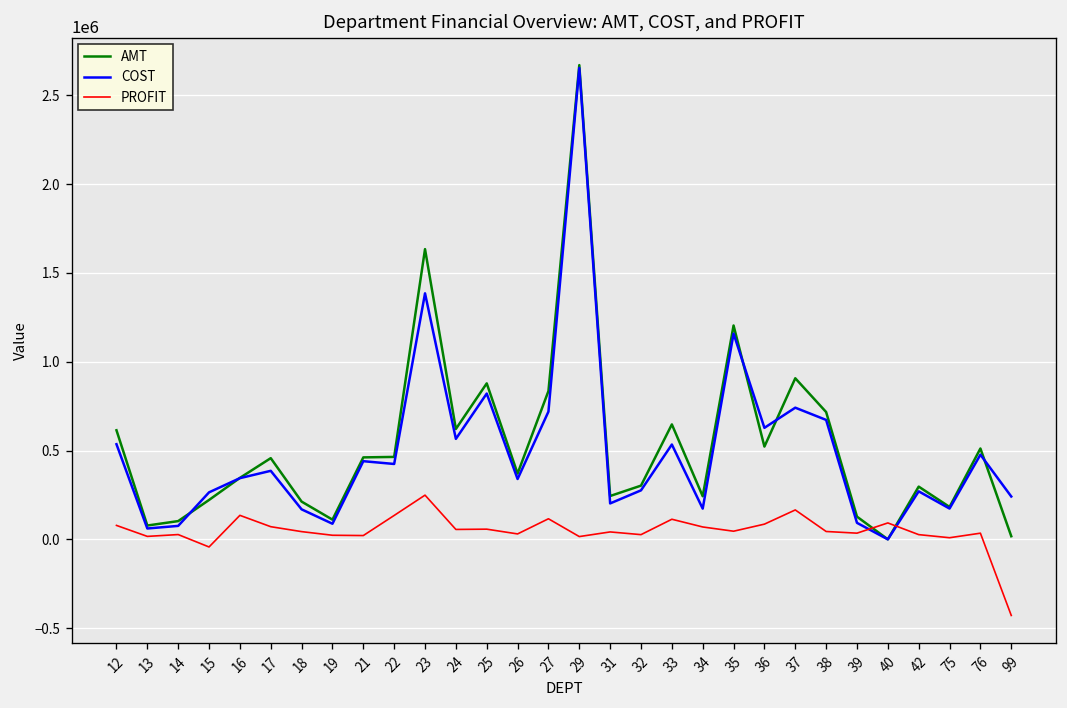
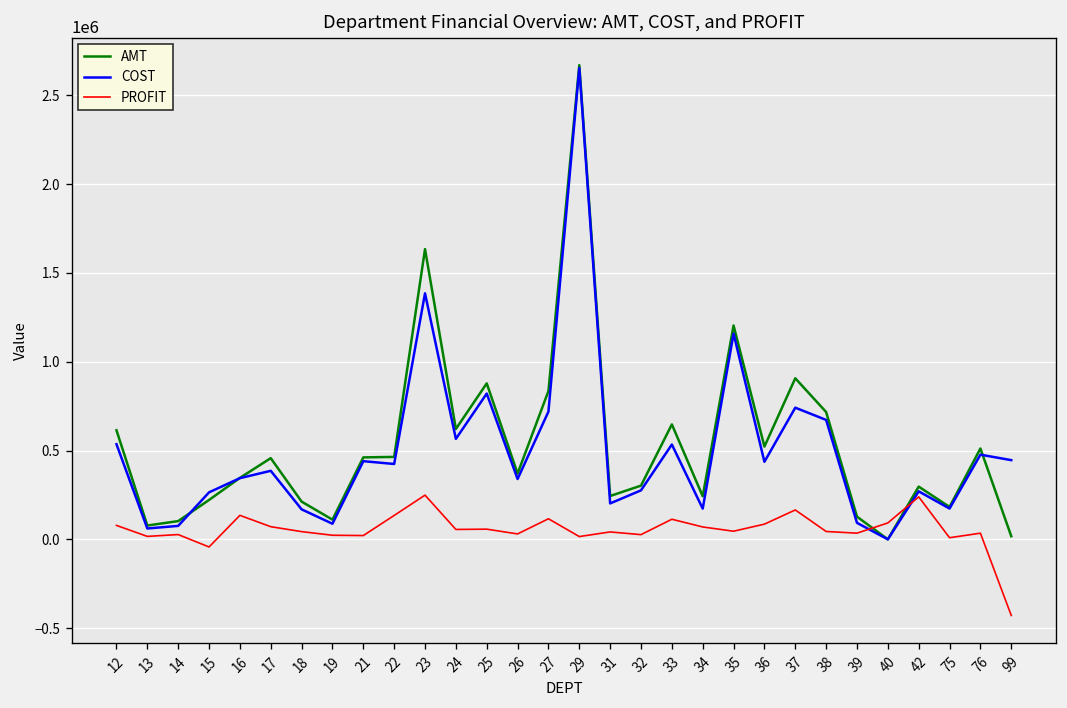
COST, 36: 630000 -> 440000
PROFIT, 42: 30000 -> 240000
COST, 99: 240000 -> 450000
